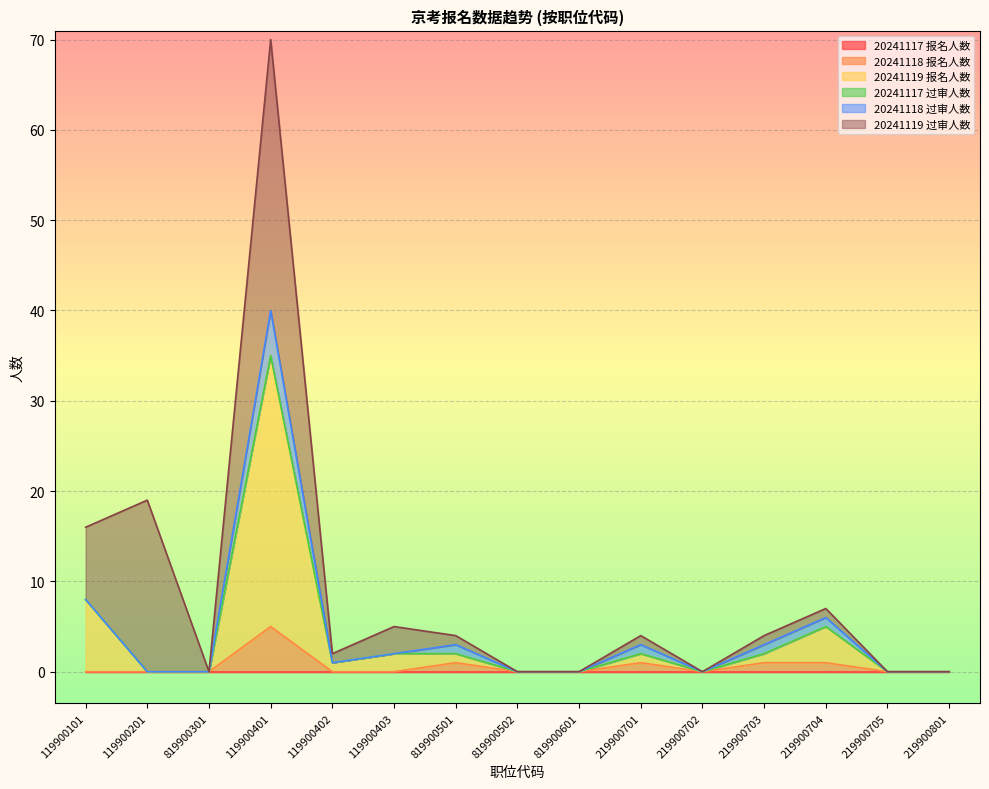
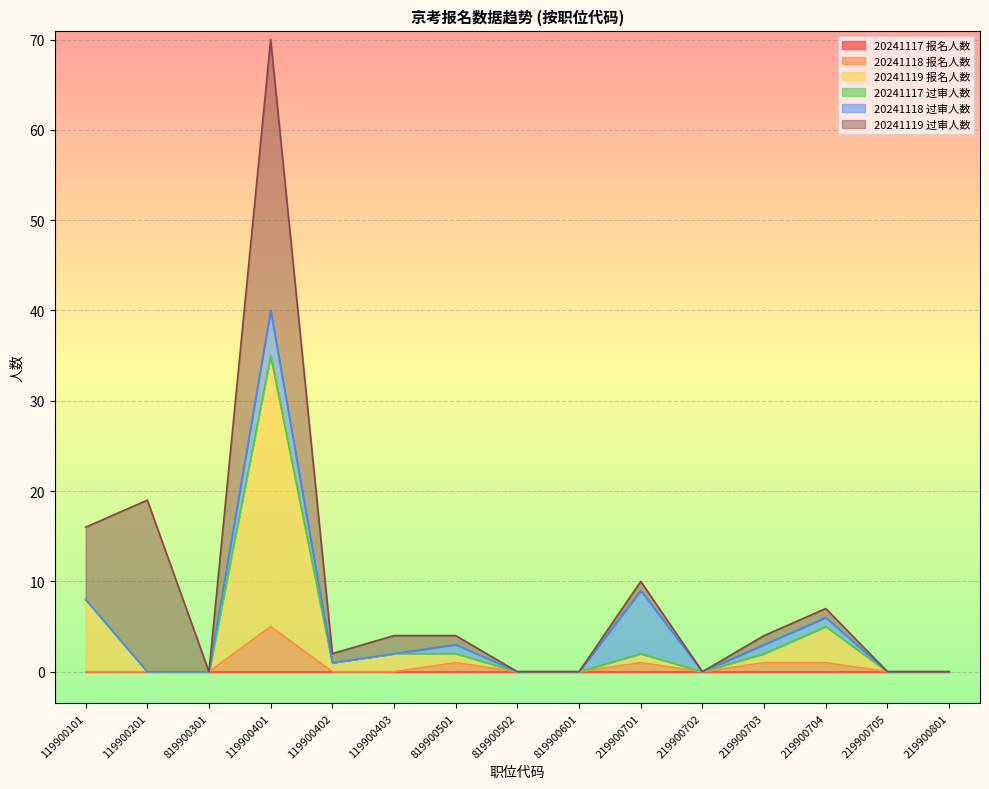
20241119 过审人数, 119900403: 3 -> 2
20241118 过审人数, 219900701: 1 -> 7
